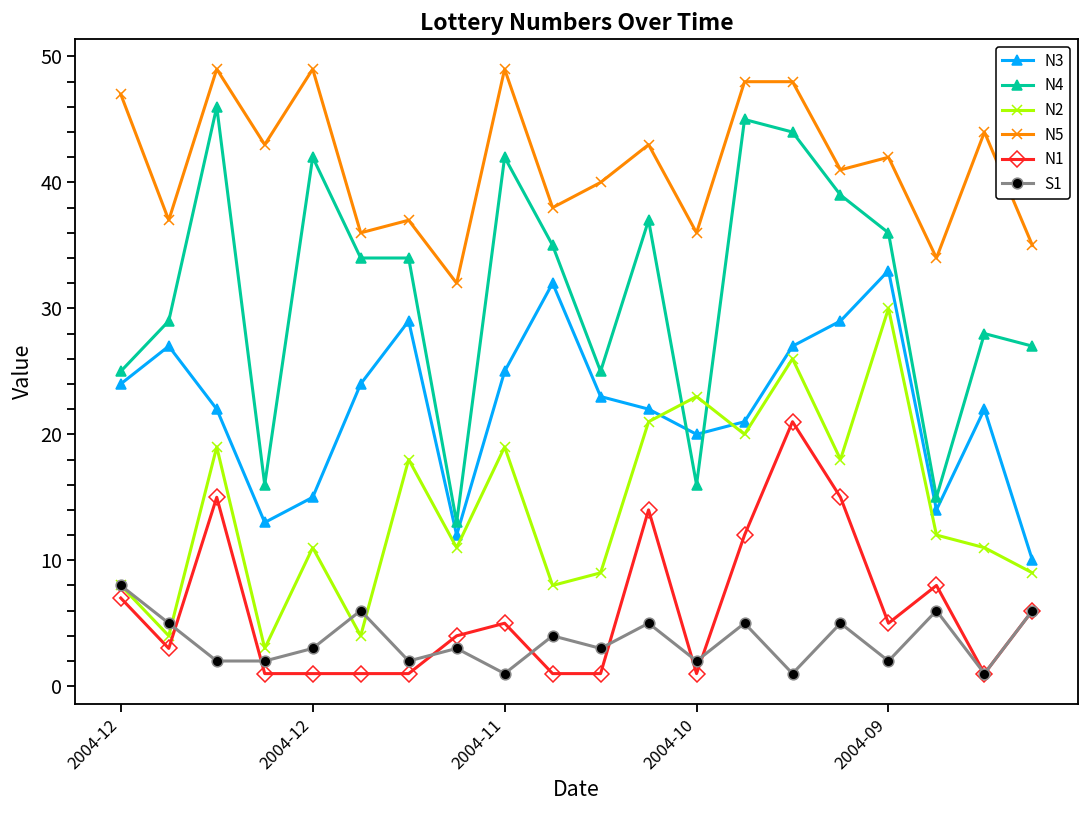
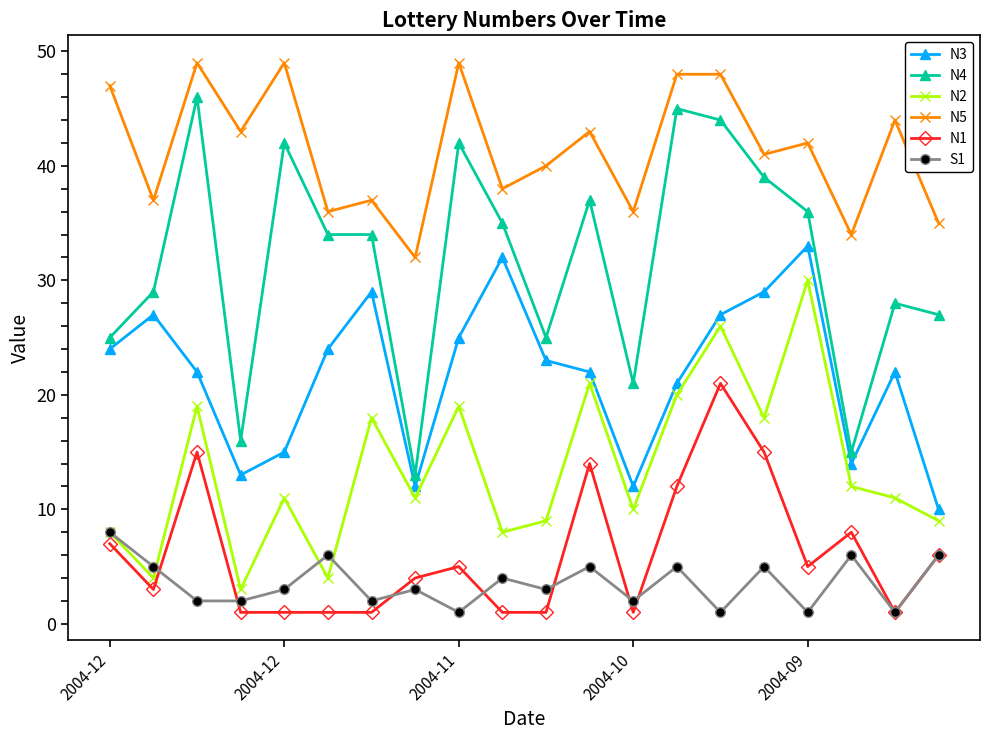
N3, 2004-10: 20 -> 12
N4, 2004-10: 16 -> 21
N2, 2004-10: 23 -> 10
S1, 2004-09: 2 -> 1
